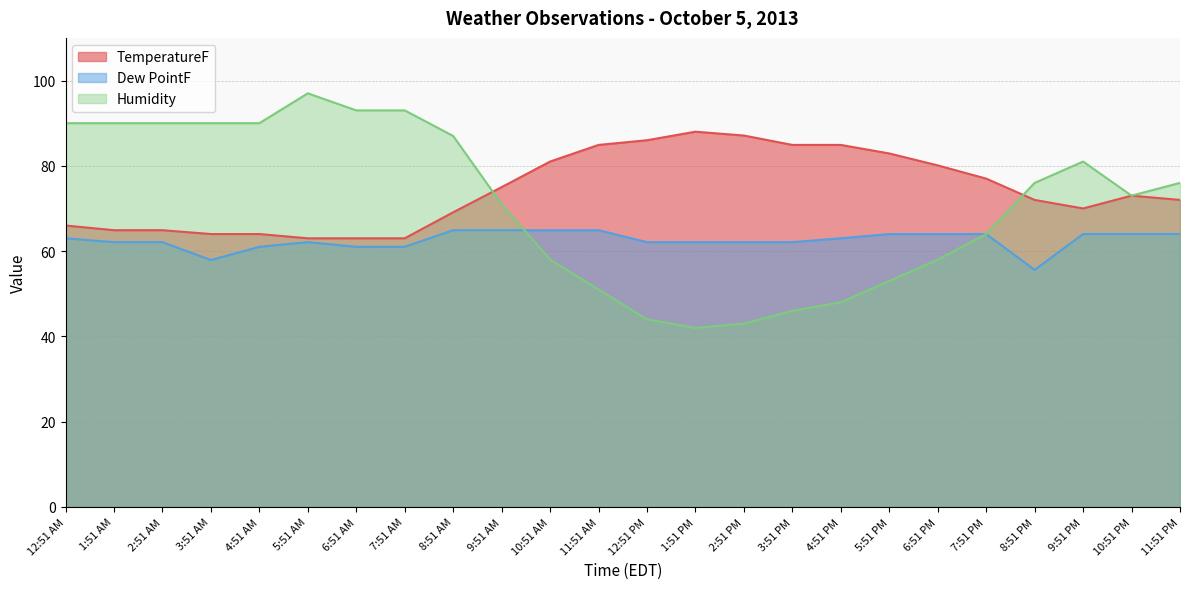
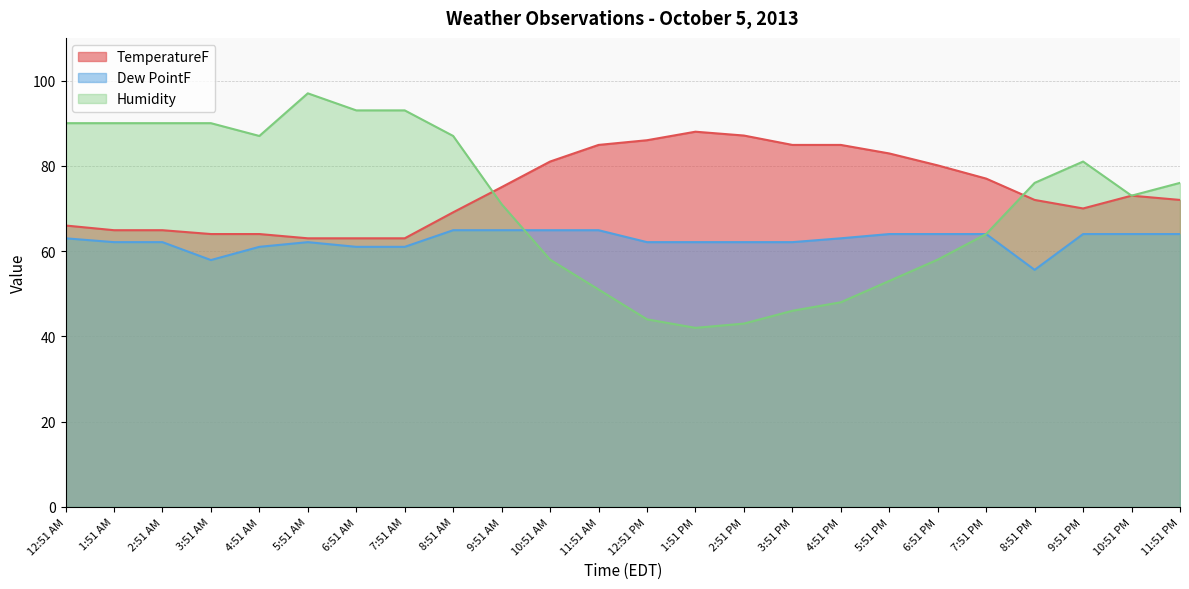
Humidity, 4:51 AM: 90 -> 87
